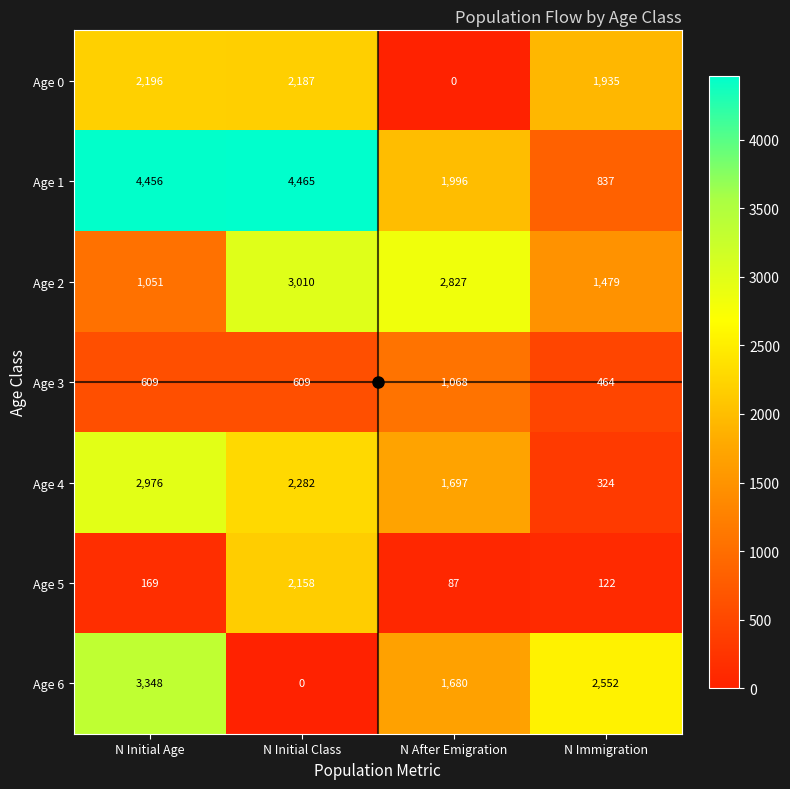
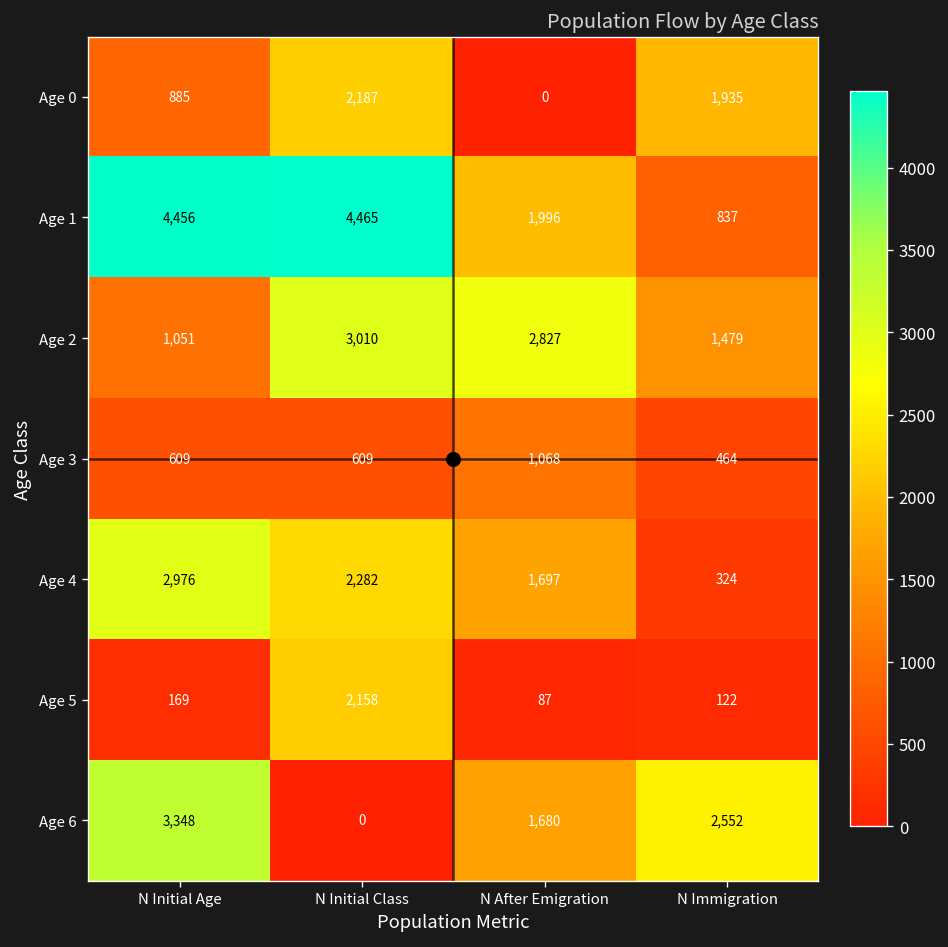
Age 0, N Initial Age: 2,196 -> 885
